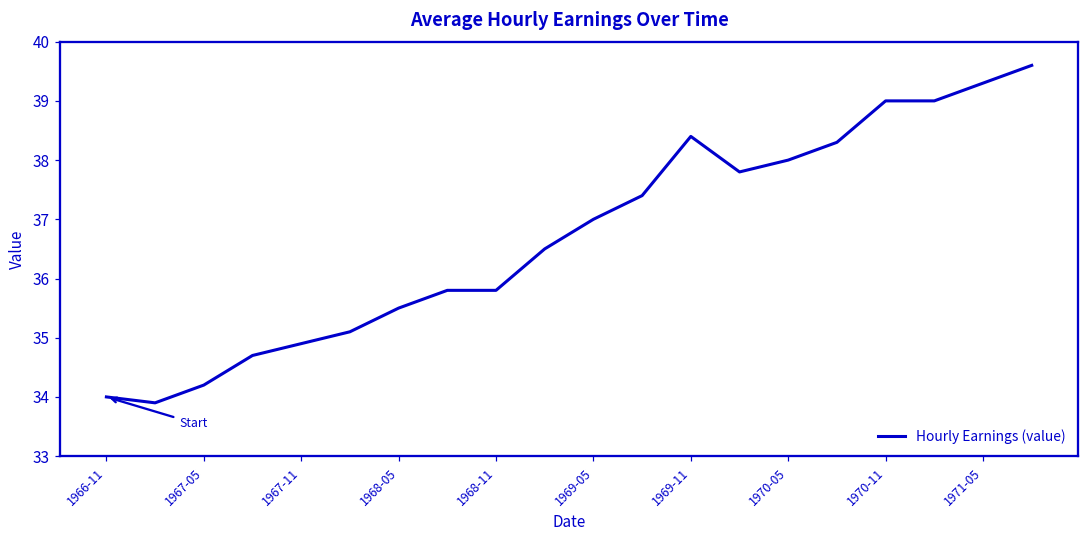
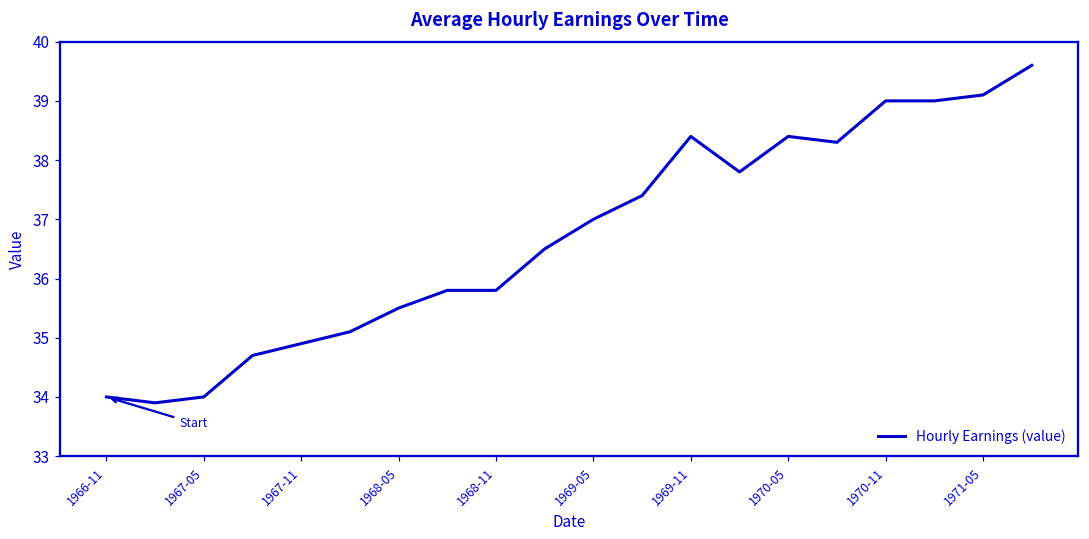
1967-05: 34.2 -> 34.0
1970-05: 38.0 -> 38.4
1971-05: 39.3 -> 39.1
